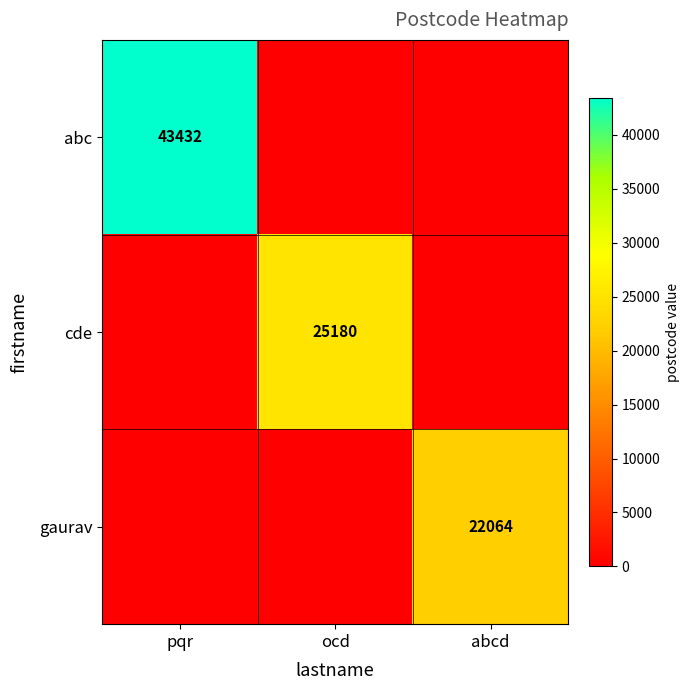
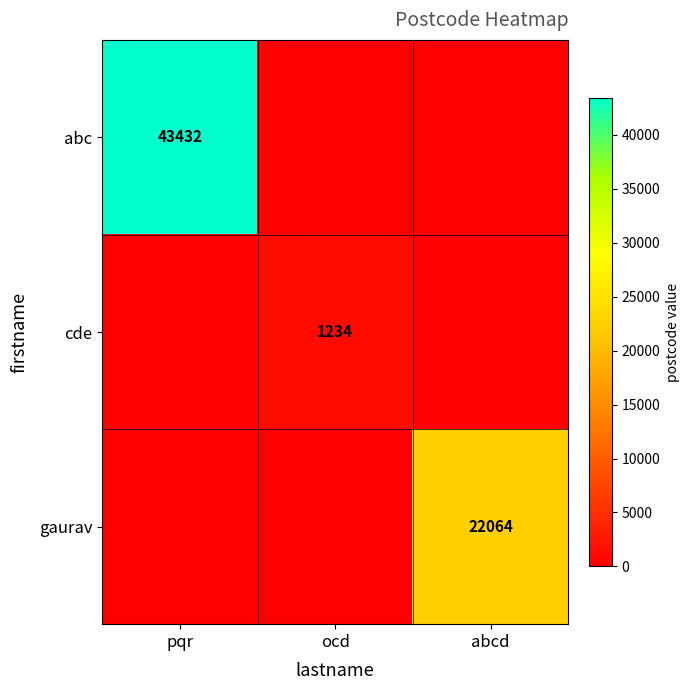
cde, ocd: 25180 -> 1234
